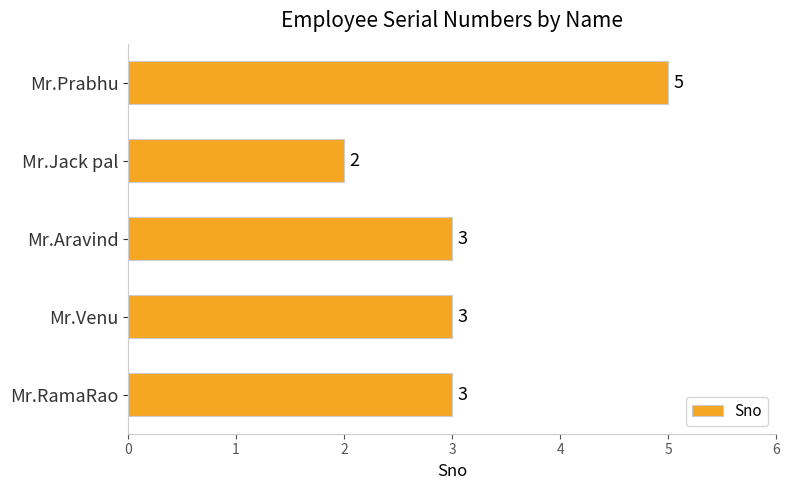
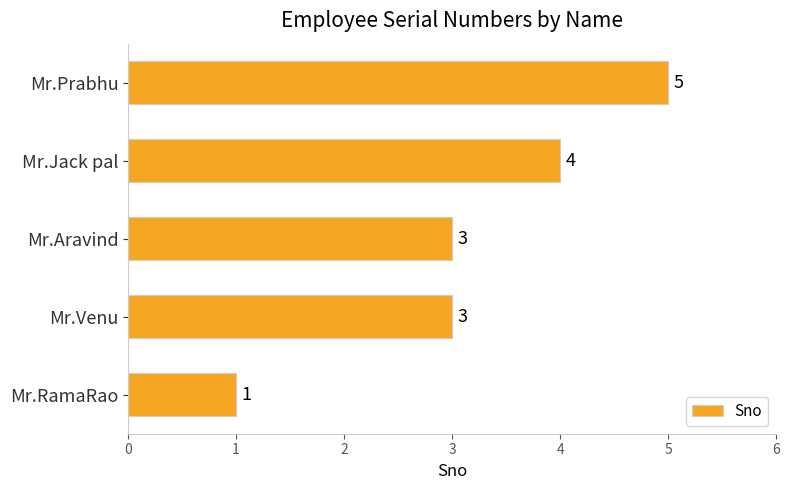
Mr.Jack pal: 2 -> 4
Mr.RamaRao: 3 -> 1
